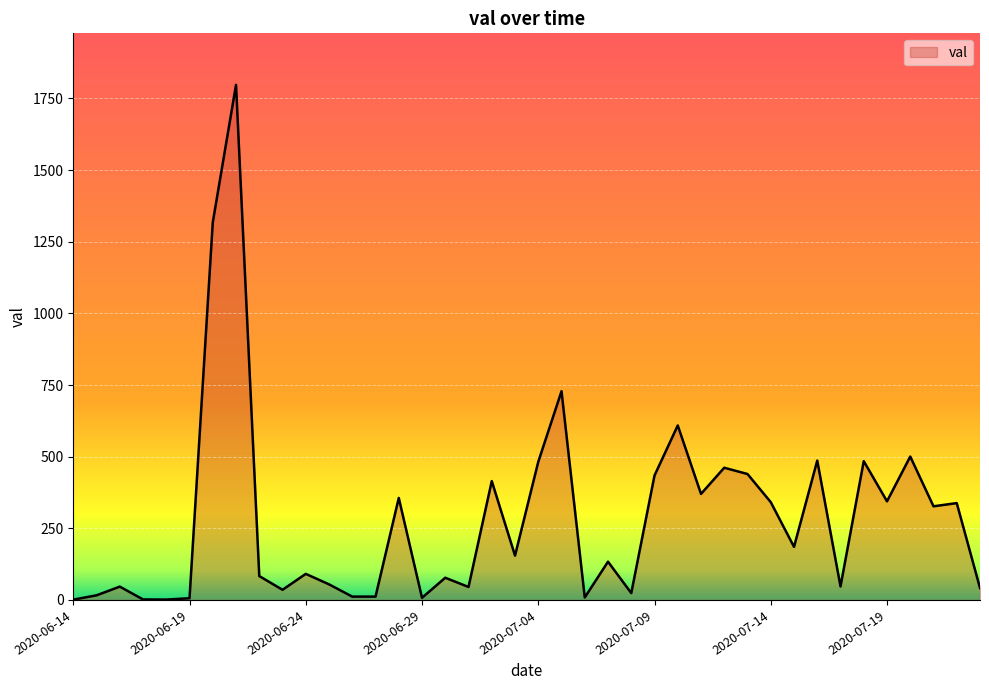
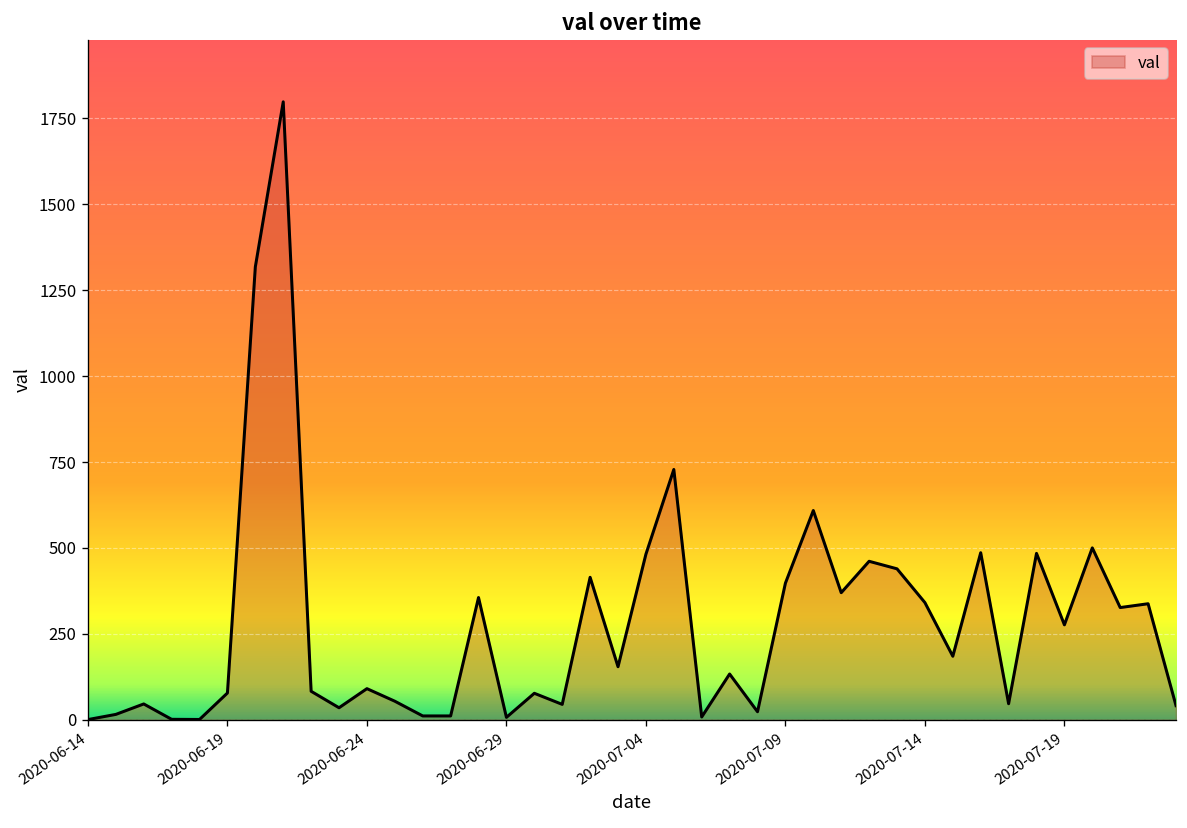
2020-06-19: 10 -> 80
2020-07-09: 430 -> 400
2020-07-19: 340 -> 280
